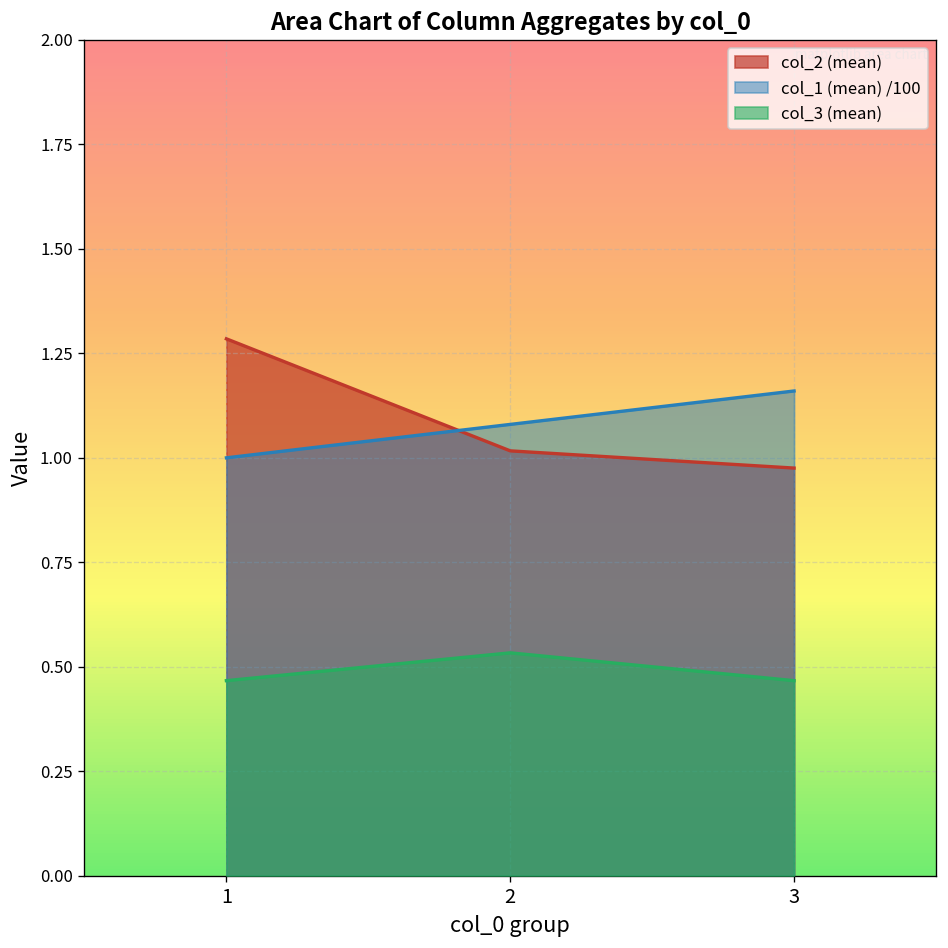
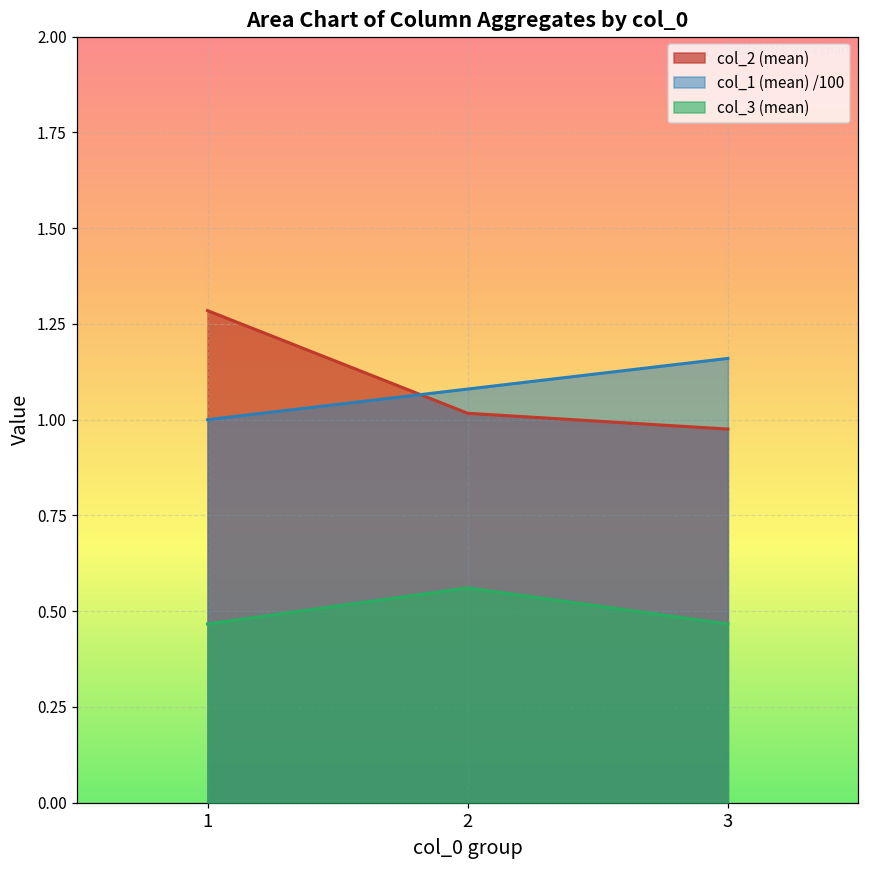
col_3 (mean), 2: 0.53 -> 0.56
